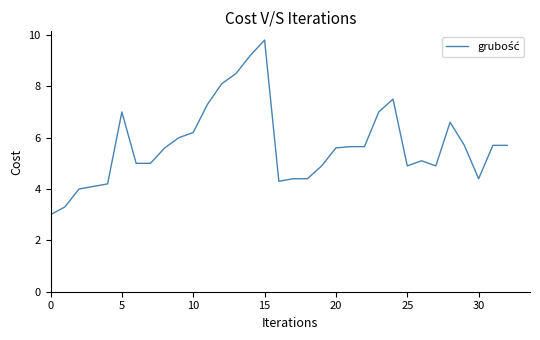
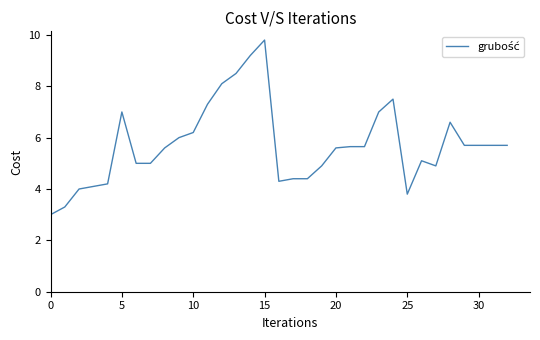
25: 4.9 -> 3.8
30: 4.4 -> 5.7
